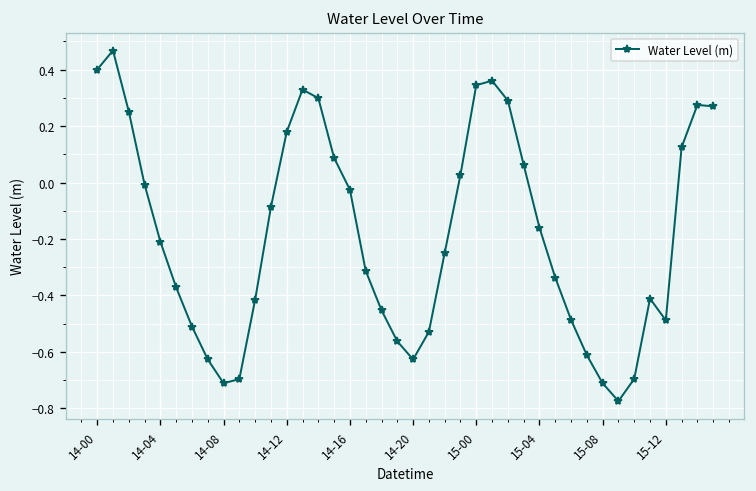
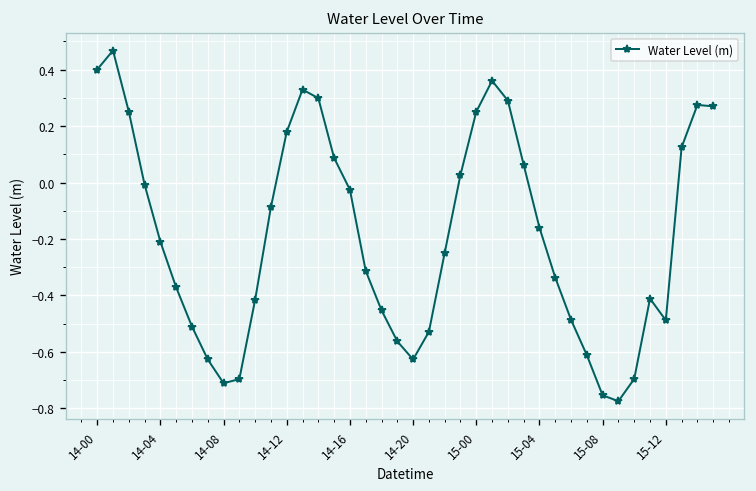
15-00: 0.34 -> 0.25
15-08: -0.71 -> -0.75
